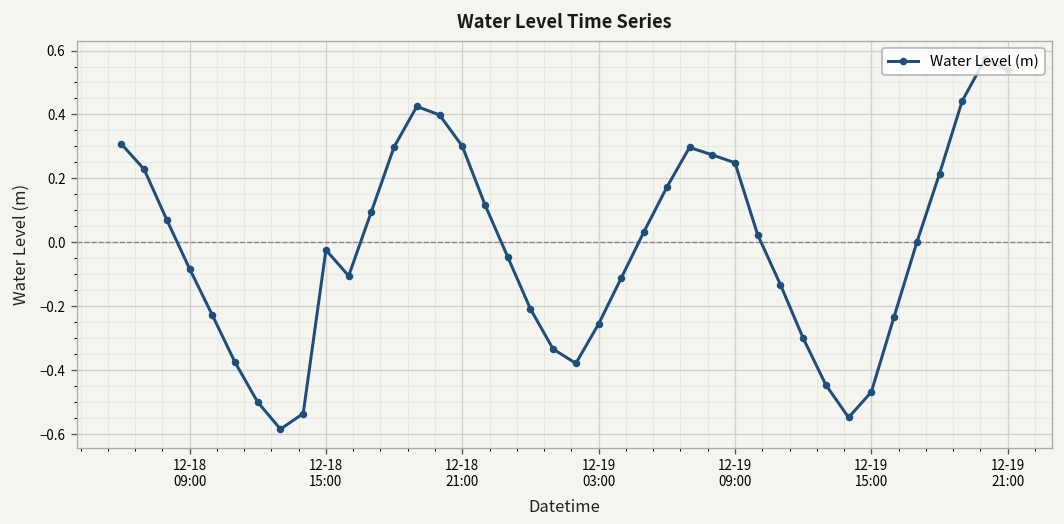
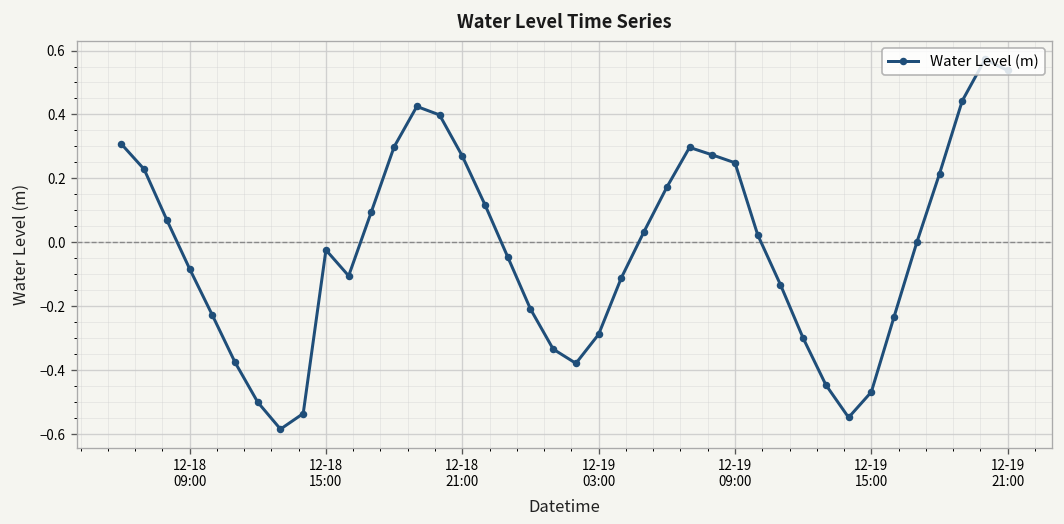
12-18 21:00: 0.30 -> 0.27
12-19 03:00: -0.25 -> -0.29
